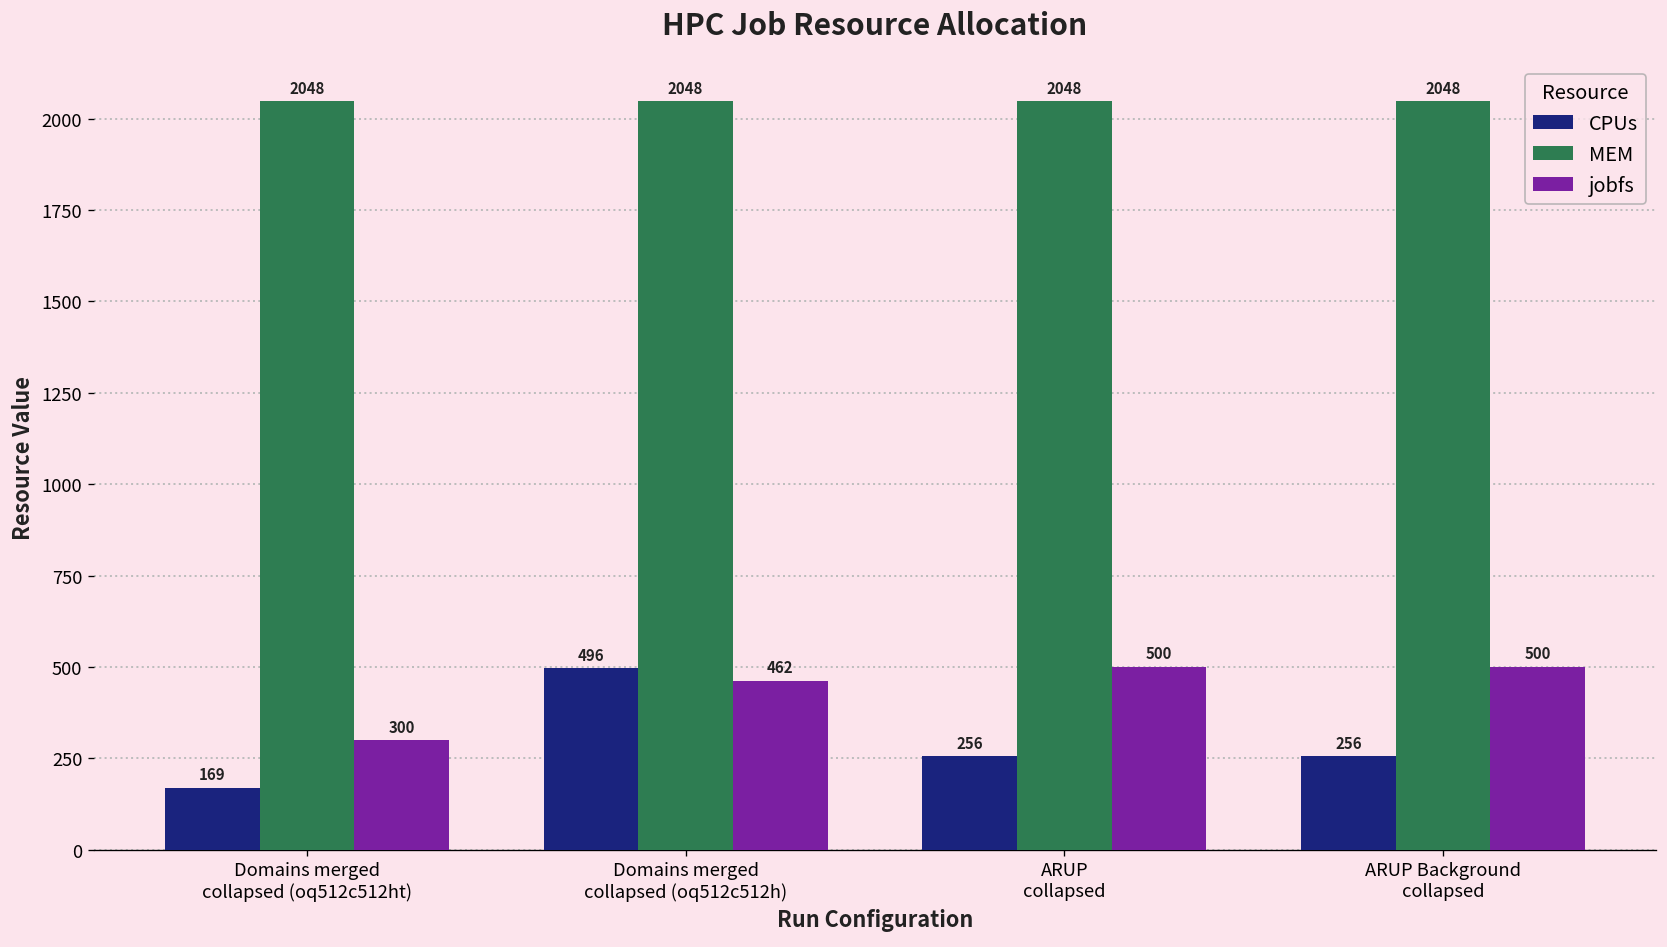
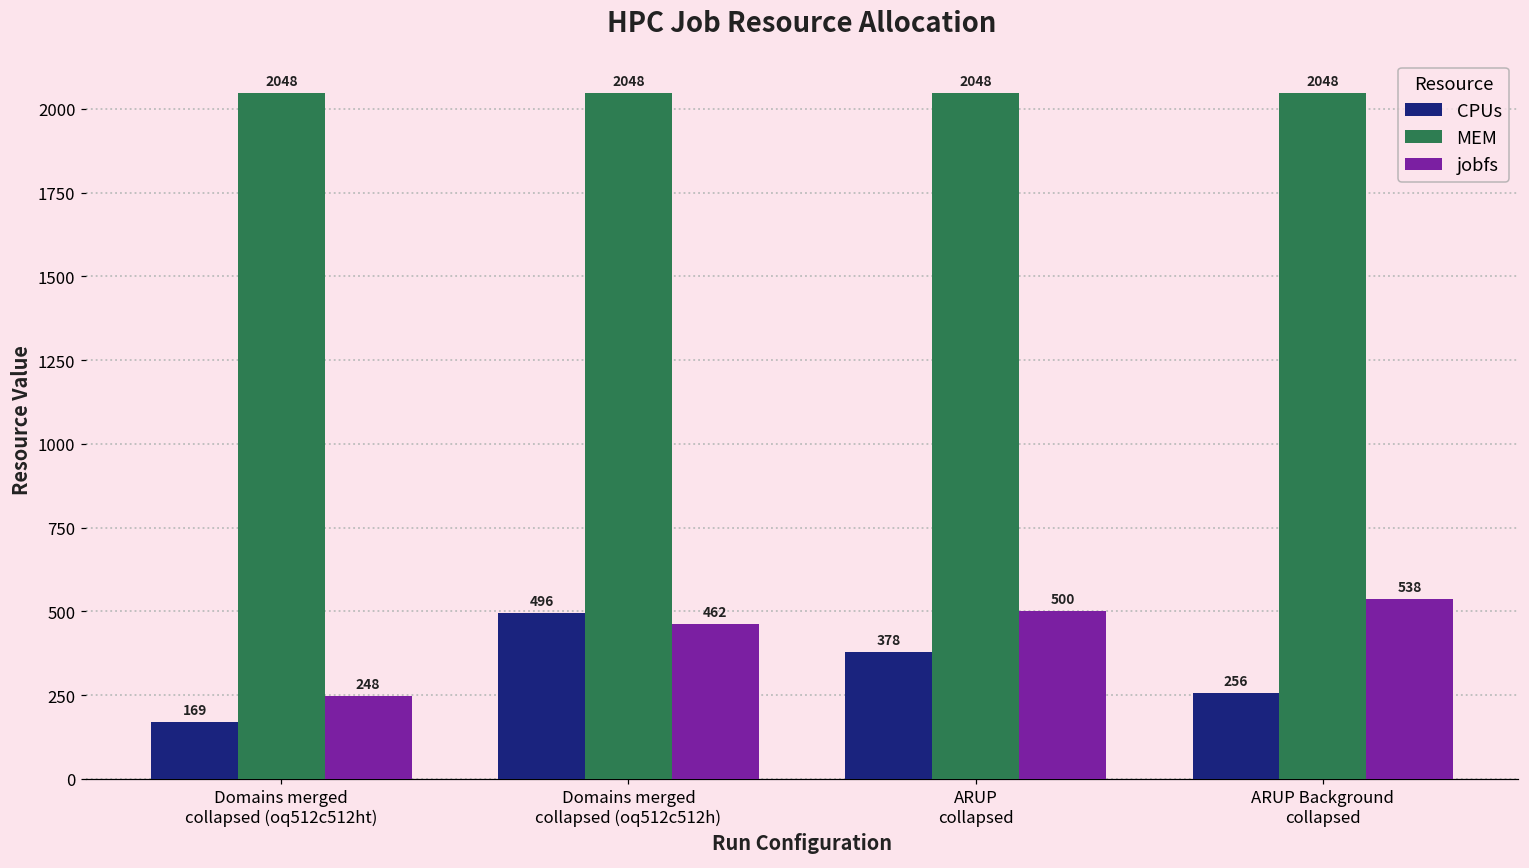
jobfs, Domains merged collapsed (oq512c512ht): 300 -> 248
CPUs, ARUP collapsed: 256 -> 378
jobfs, ARUP Background collapsed: 500 -> 538
